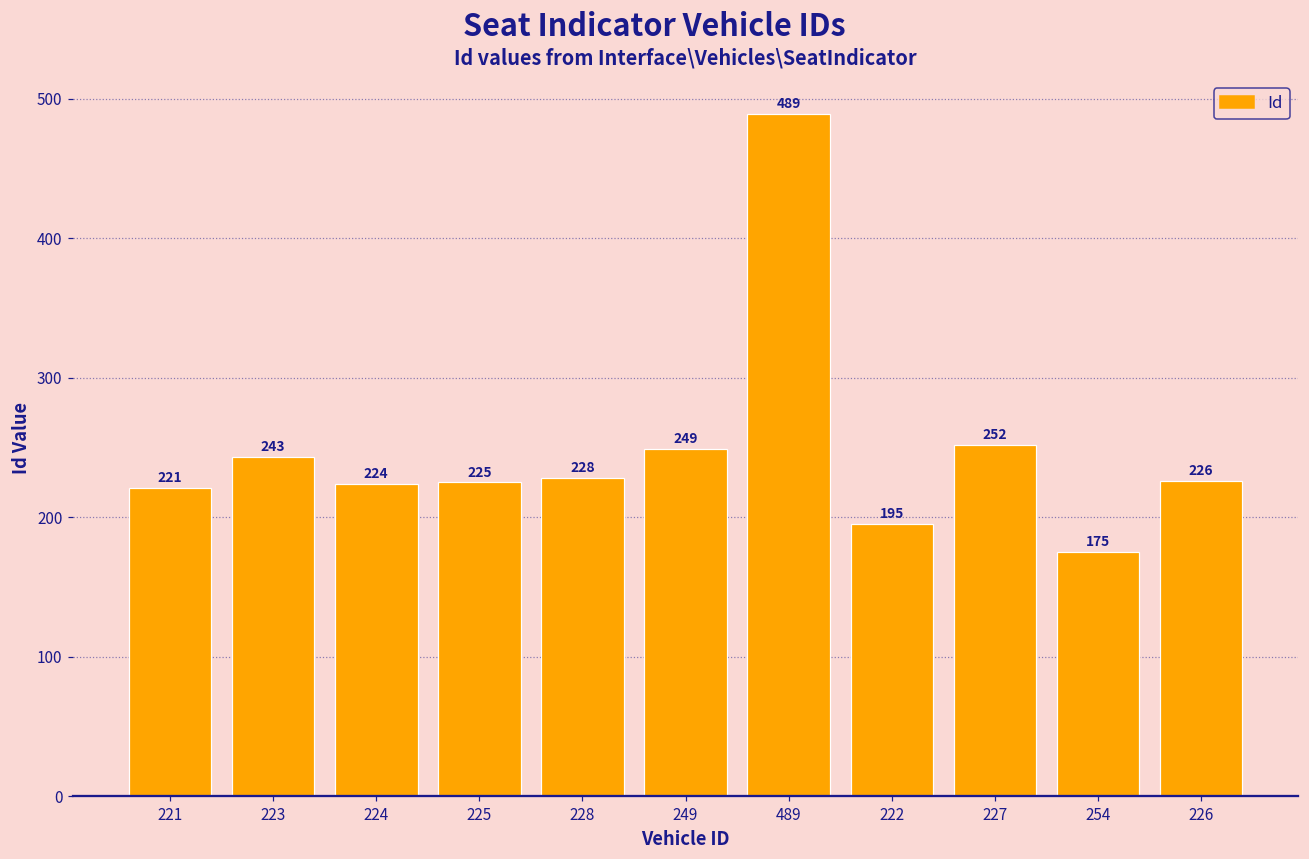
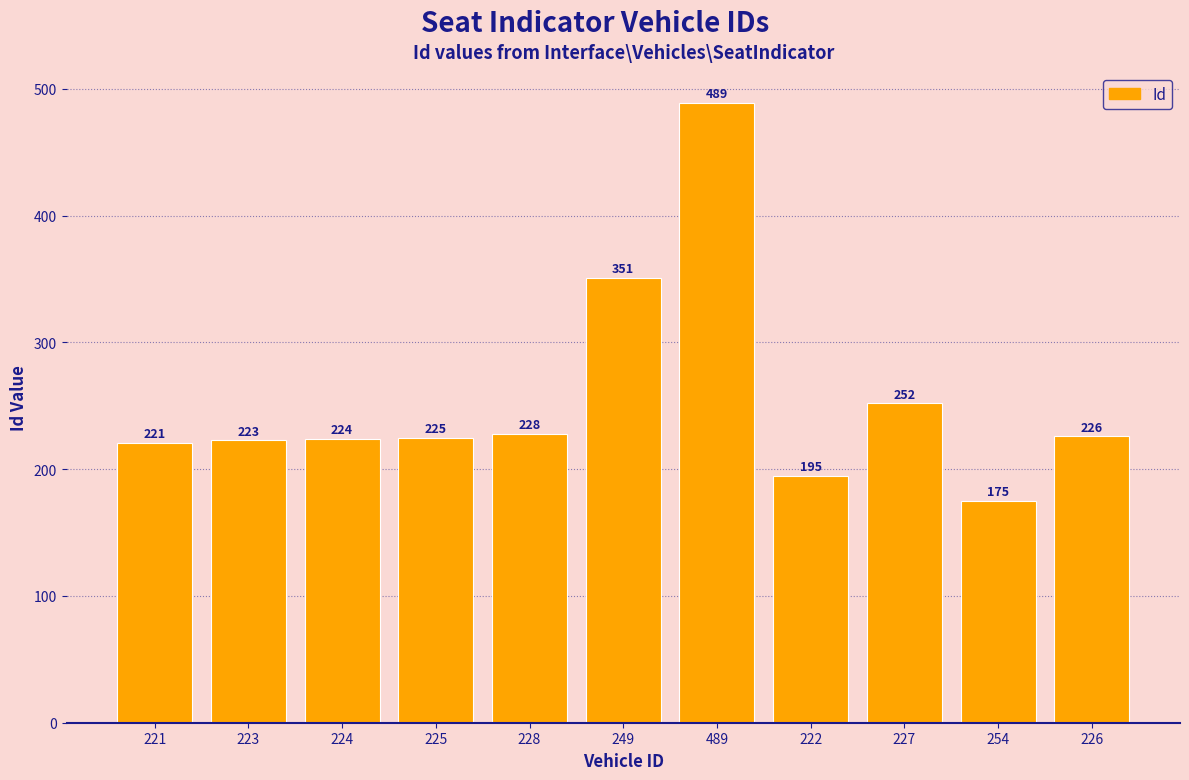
223: 243 -> 223
249: 249 -> 351
